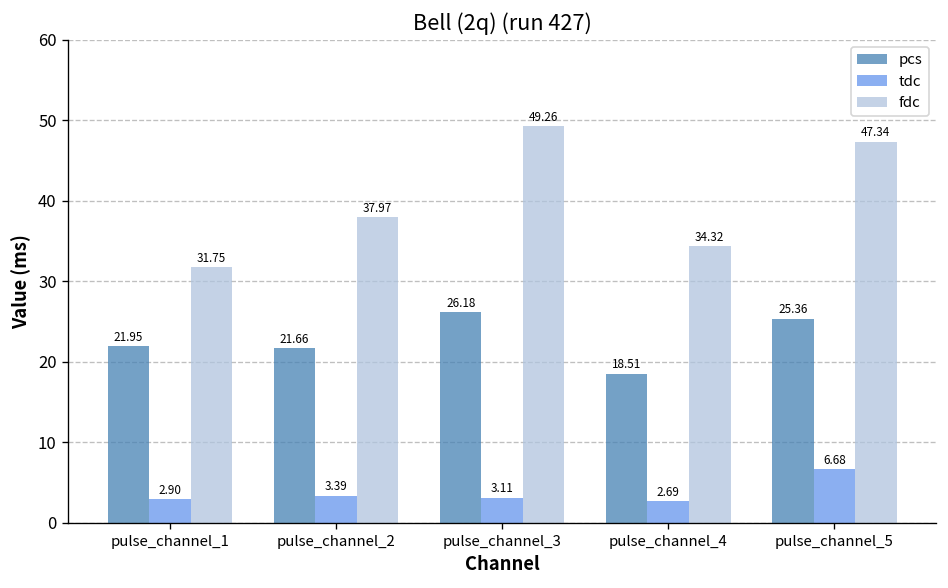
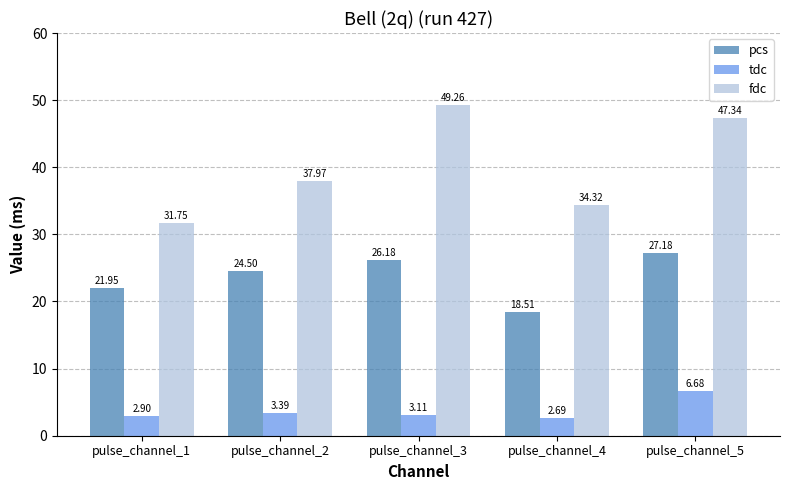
pcs, pulse_channel_2: 21.66 -> 24.50
pcs, pulse_channel_5: 25.36 -> 27.18
